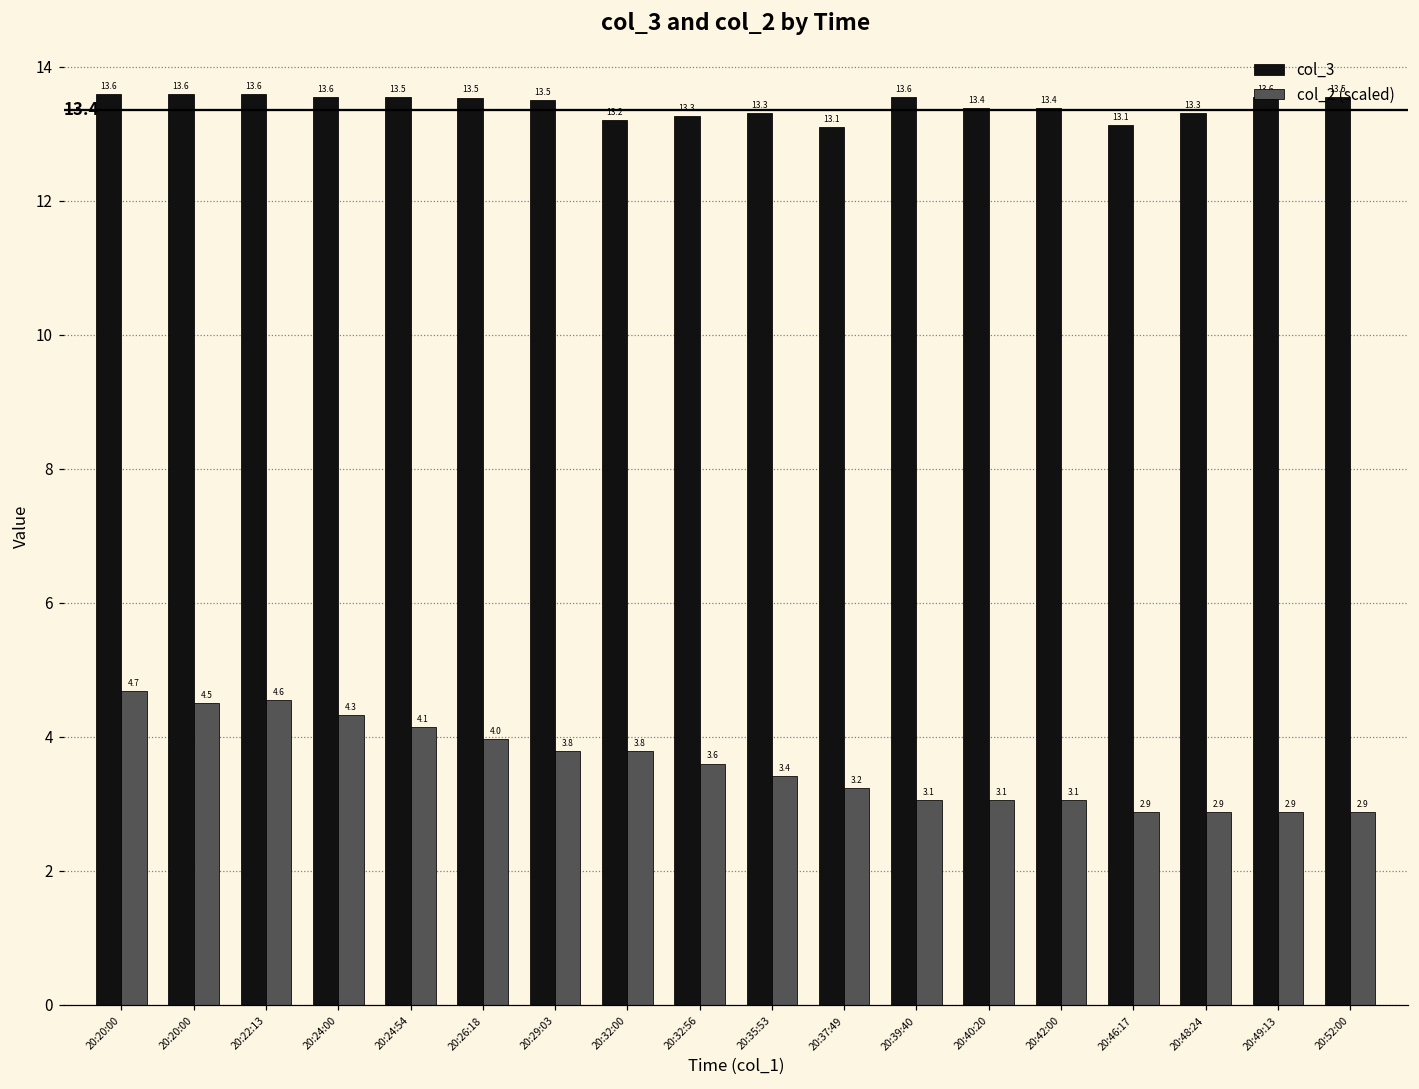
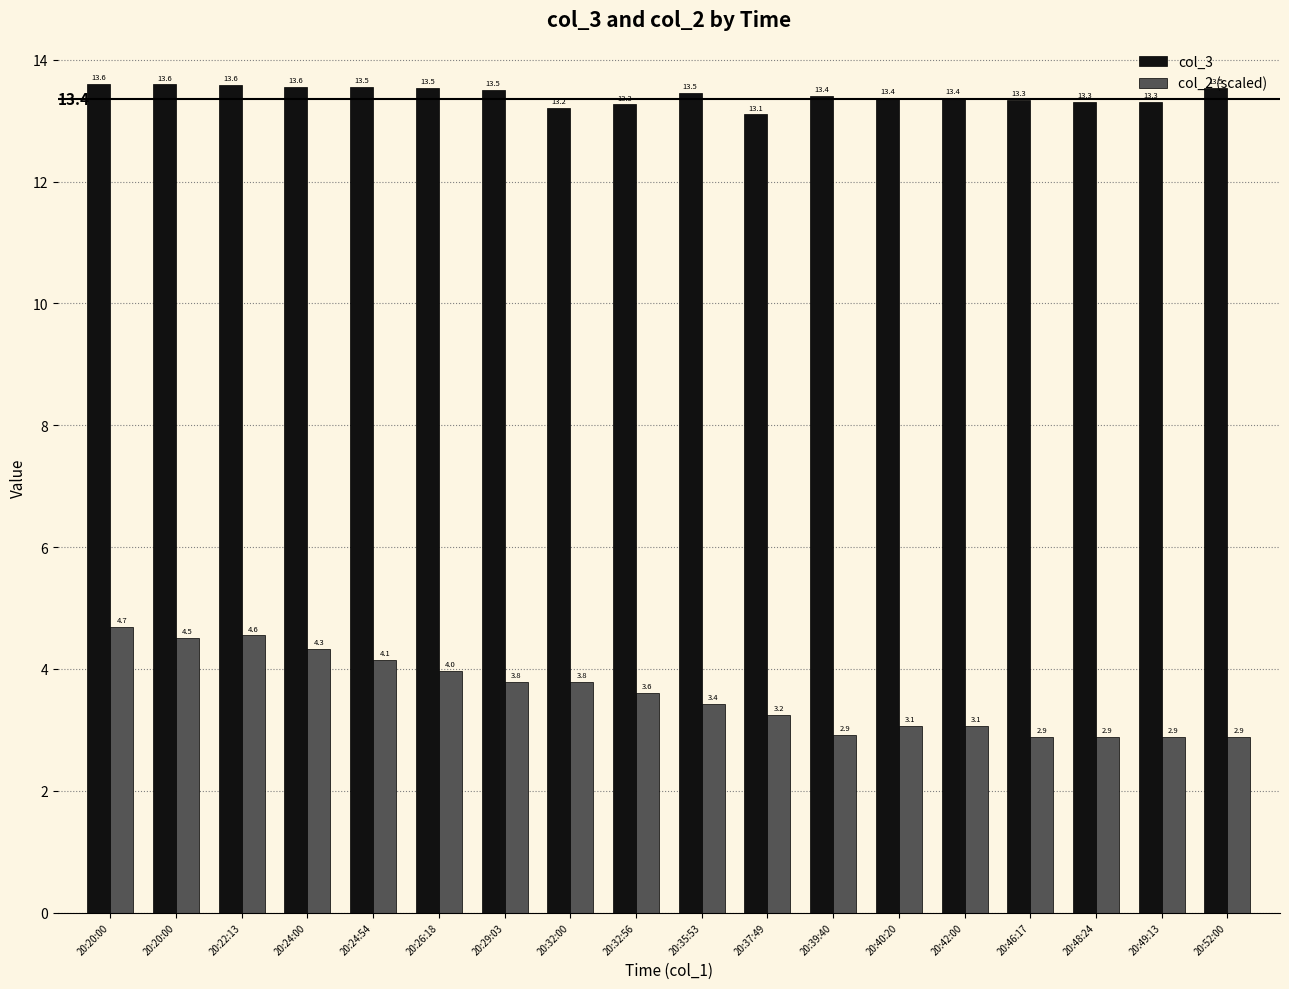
col_3, 20:35:53: 13.3 -> 13.5
col_3, 20:39:40: 13.6 -> 13.4
col_2 (scaled), 20:39:40: 3.1 -> 2.9
col_3, 20:46:17: 13.1 -> 13.3
col_3, 20:49:13: 13.6 -> 13.3
